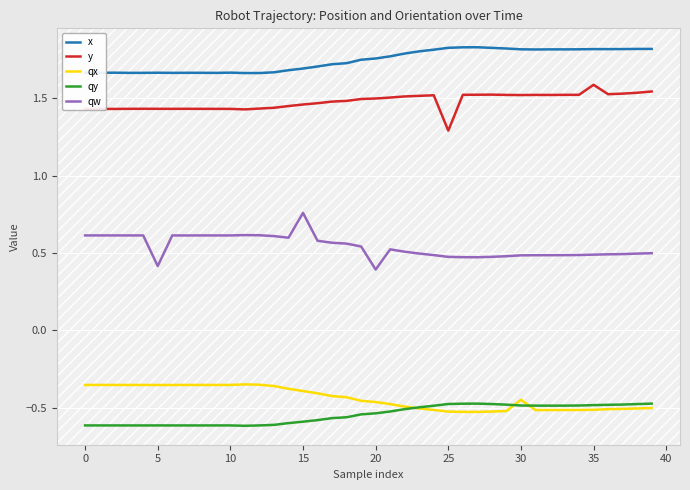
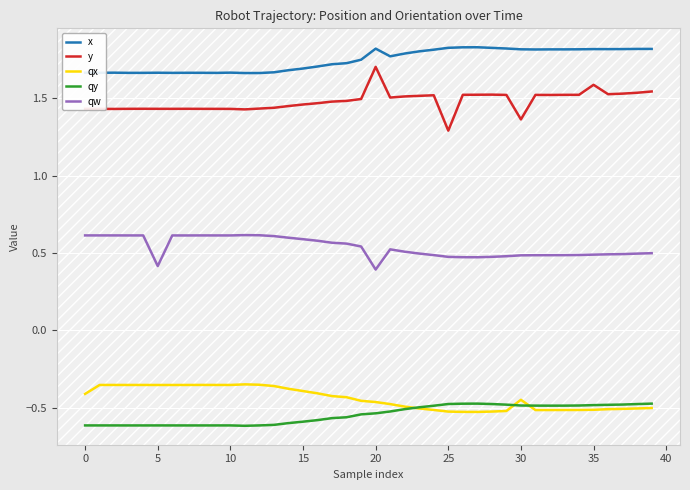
qx, 0: -0.35 -> -0.41
qw, 15: 0.76 -> 0.59
x, 20: 1.76 -> 1.82
y, 20: 1.50 -> 1.70
y, 30: 1.52 -> 1.36
